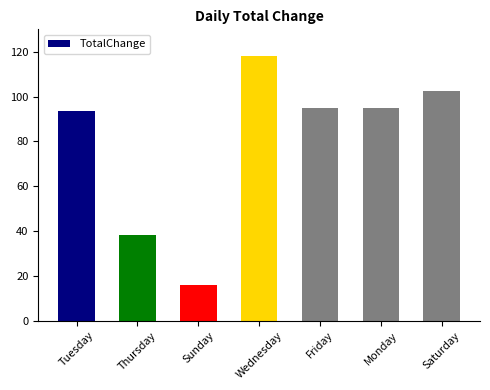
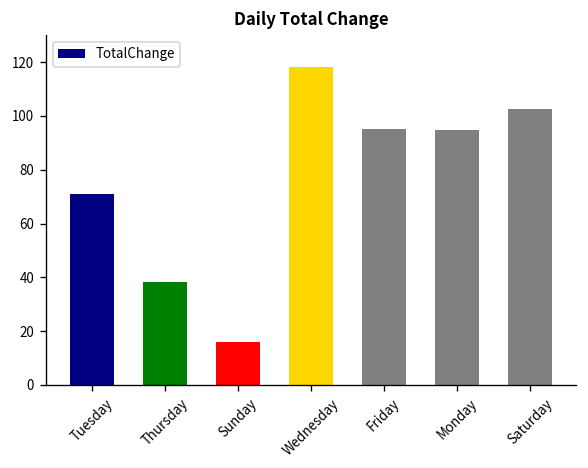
Tuesday: 93 -> 71
